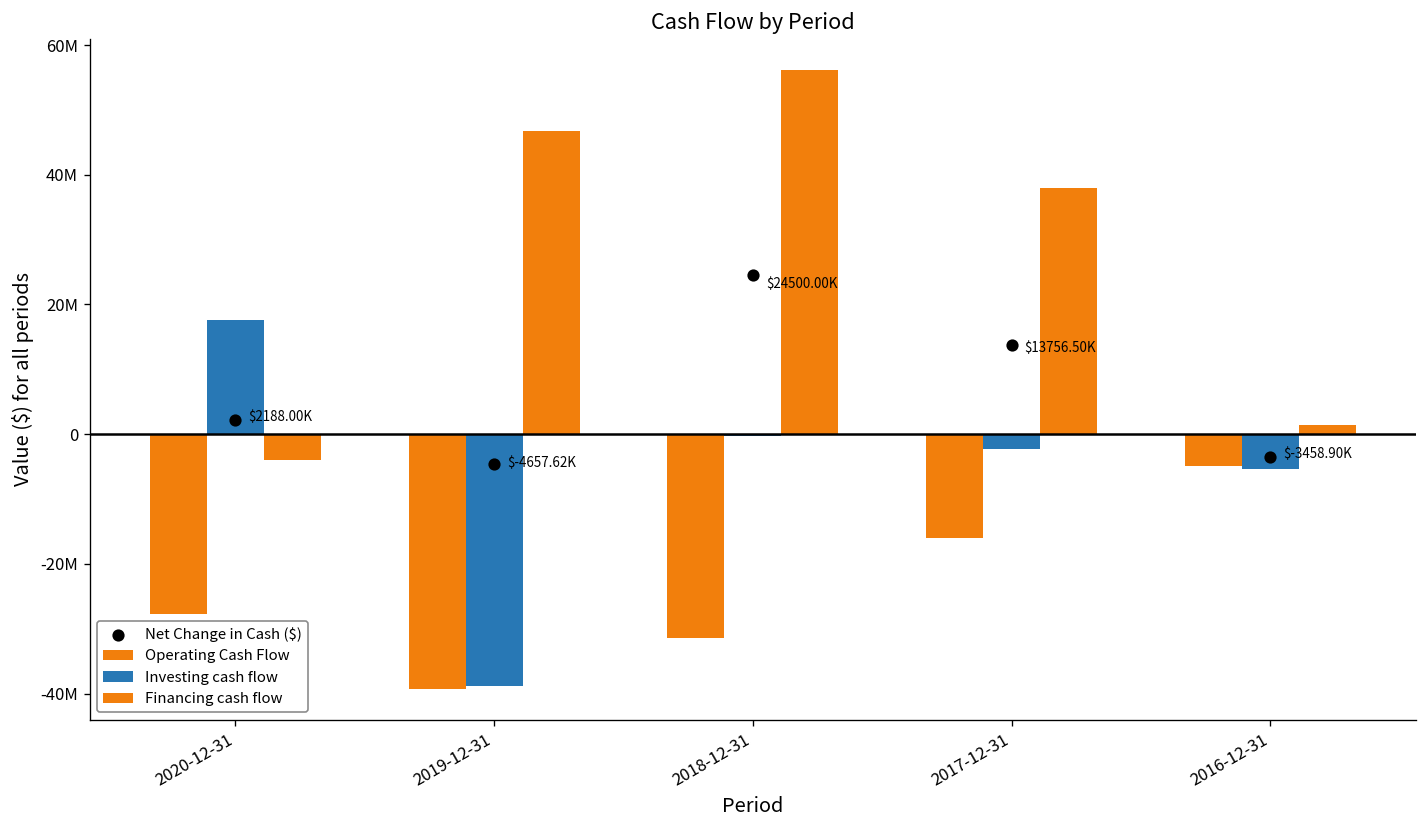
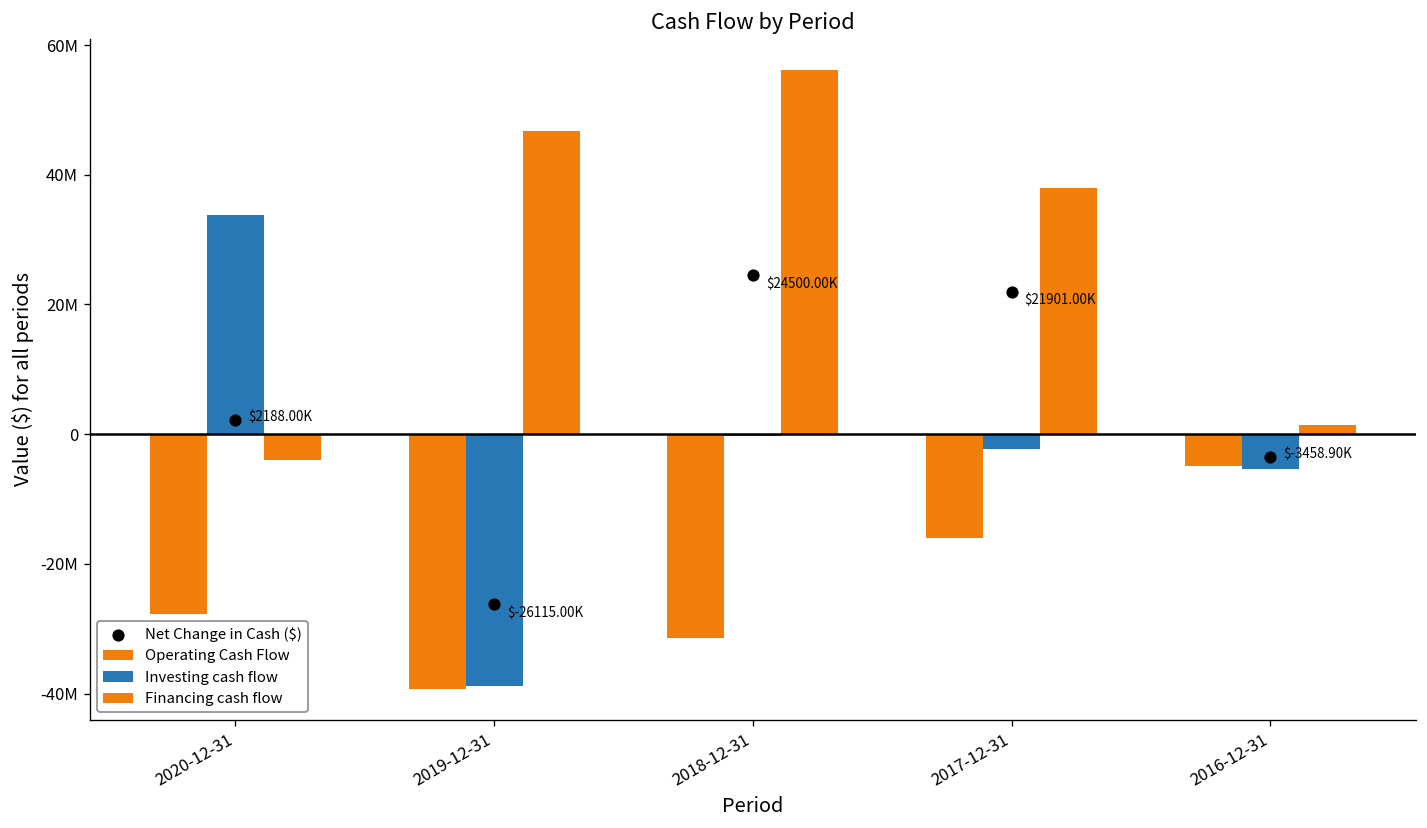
Investing cash flow, 2020-12-31: 18000000 -> 34000000
Net Change in Cash ($), 2019-12-31: $-4657.62K -> $-26115.00K
Net Change in Cash ($), 2017-12-31: $13756.50K -> $21901.00K
